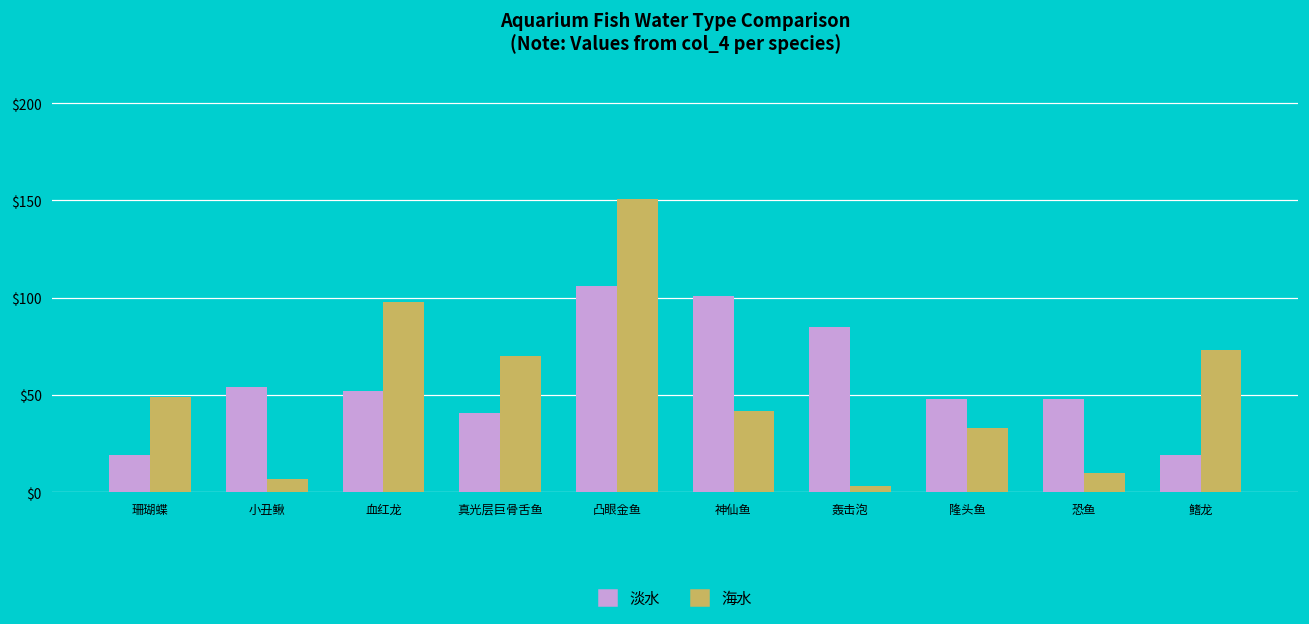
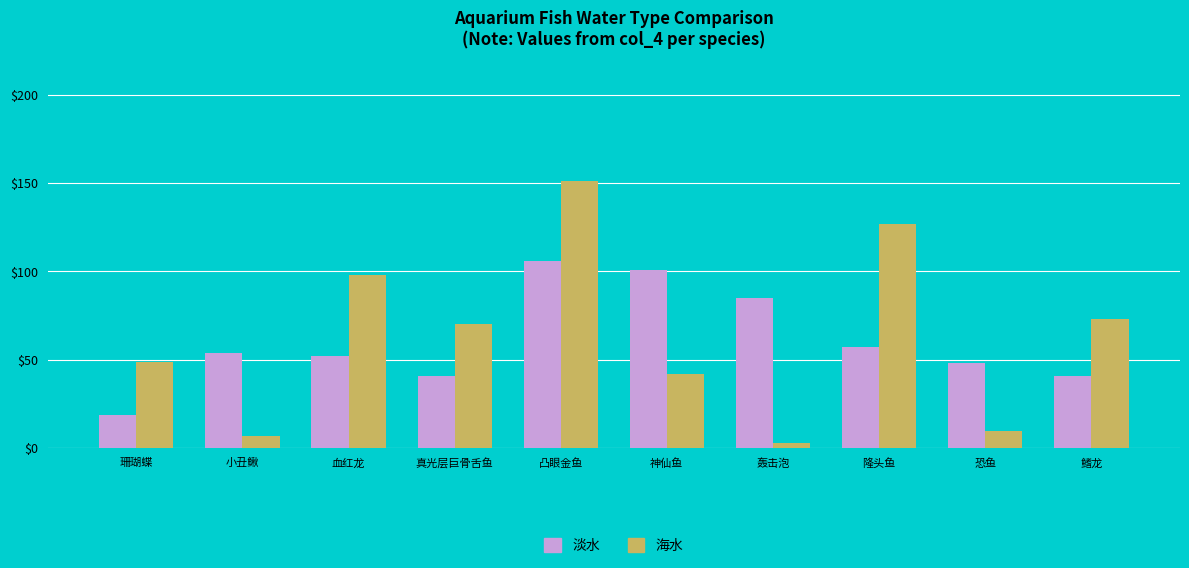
淡水, 隆头鱼: $48 -> $57
海水, 隆头鱼: $33 -> $127
淡水, 鳍龙: $19 -> $41
